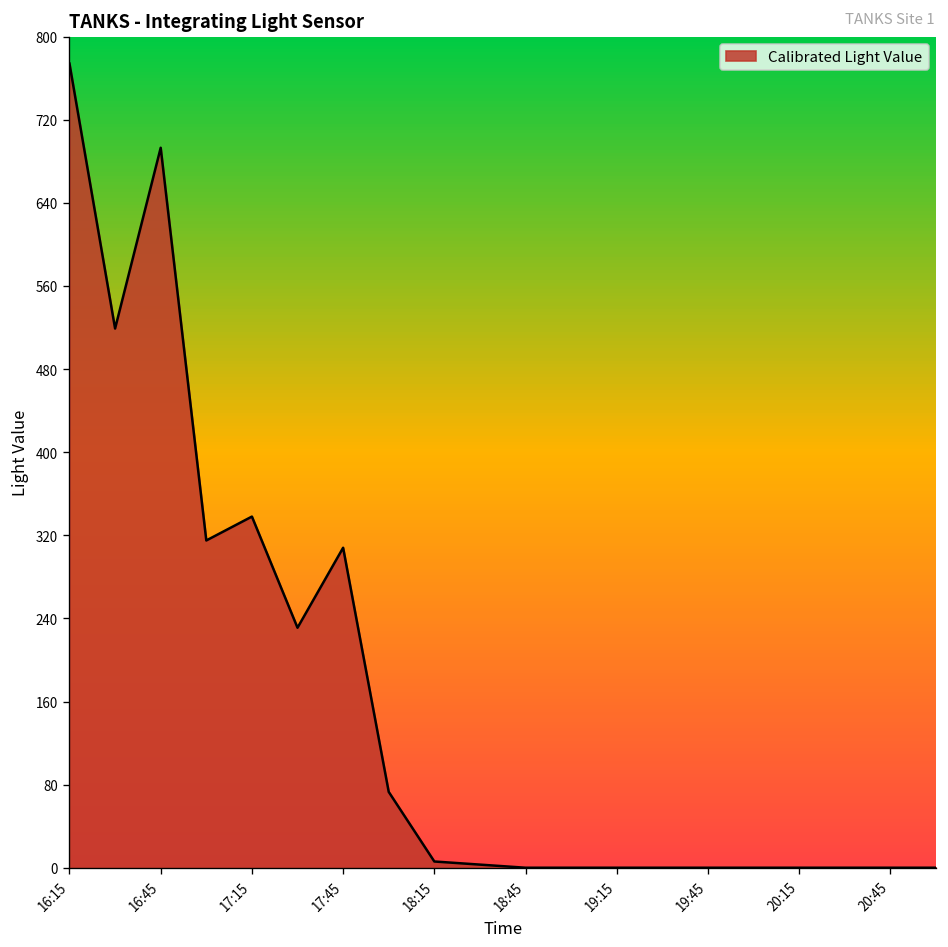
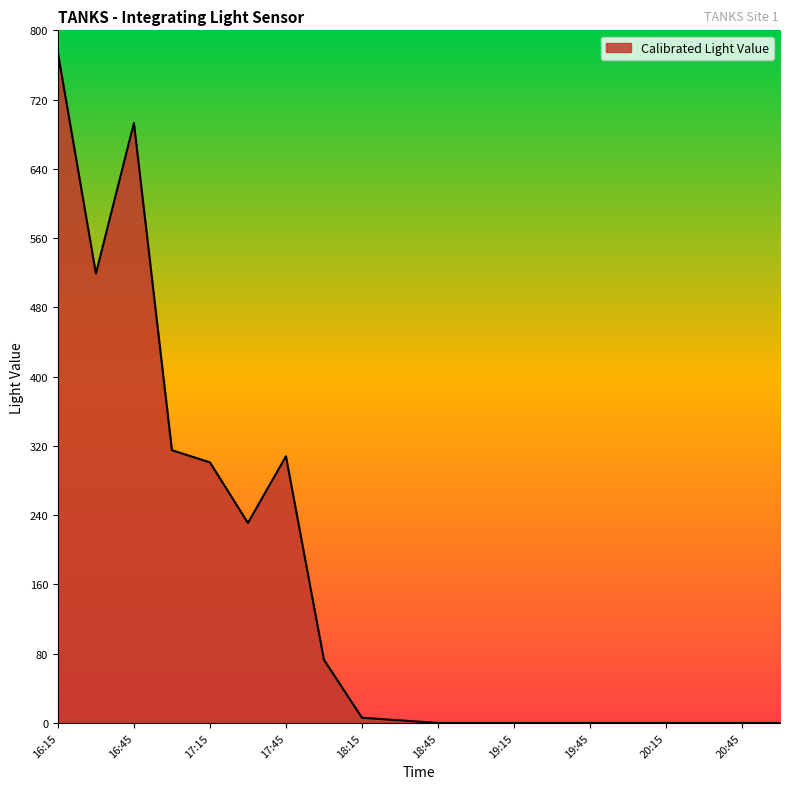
17:15: 340 -> 300
